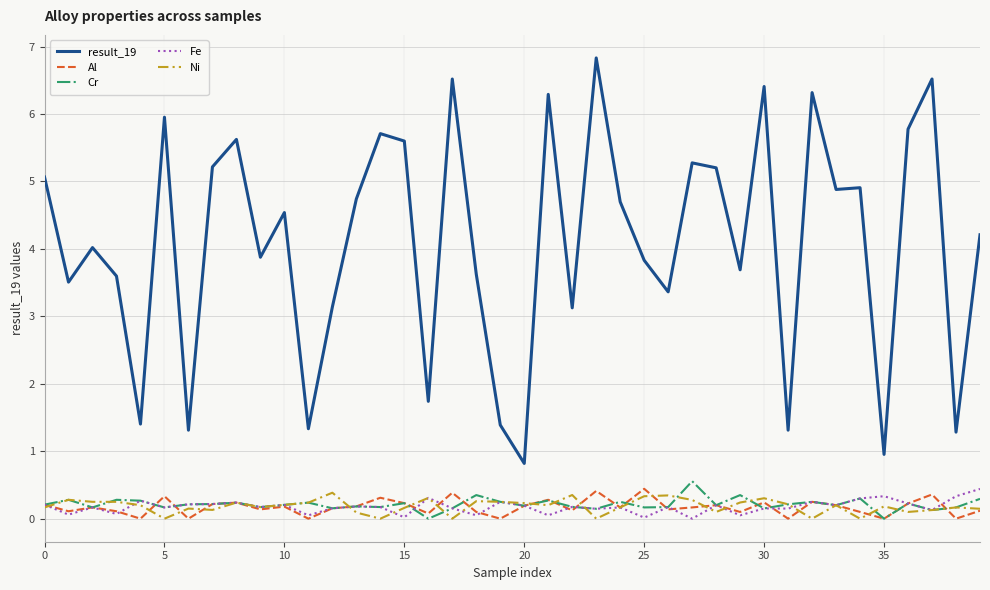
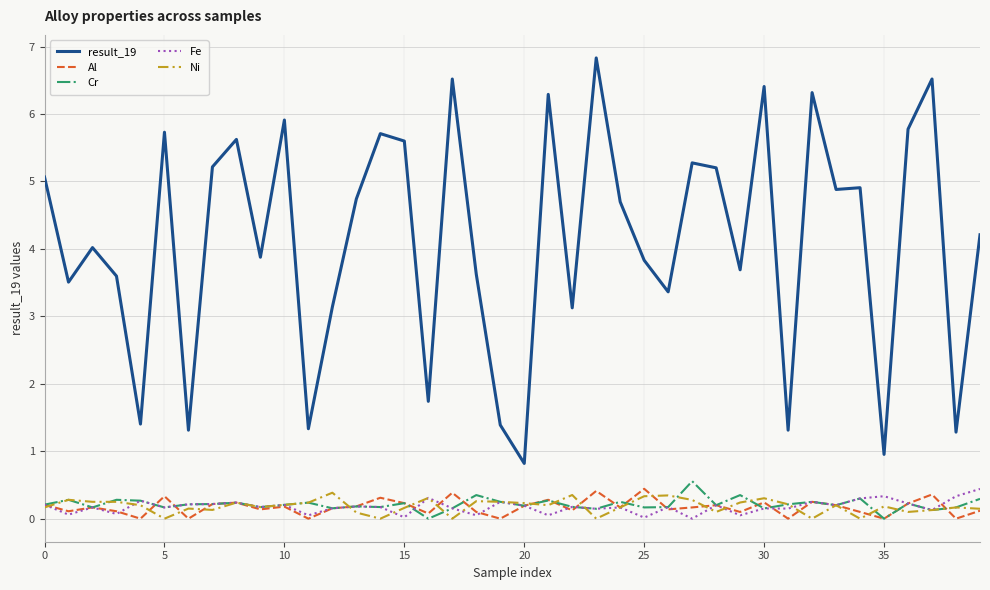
result_19, 5: 6.0 -> 5.7
result_19, 10: 4.5 -> 5.9
